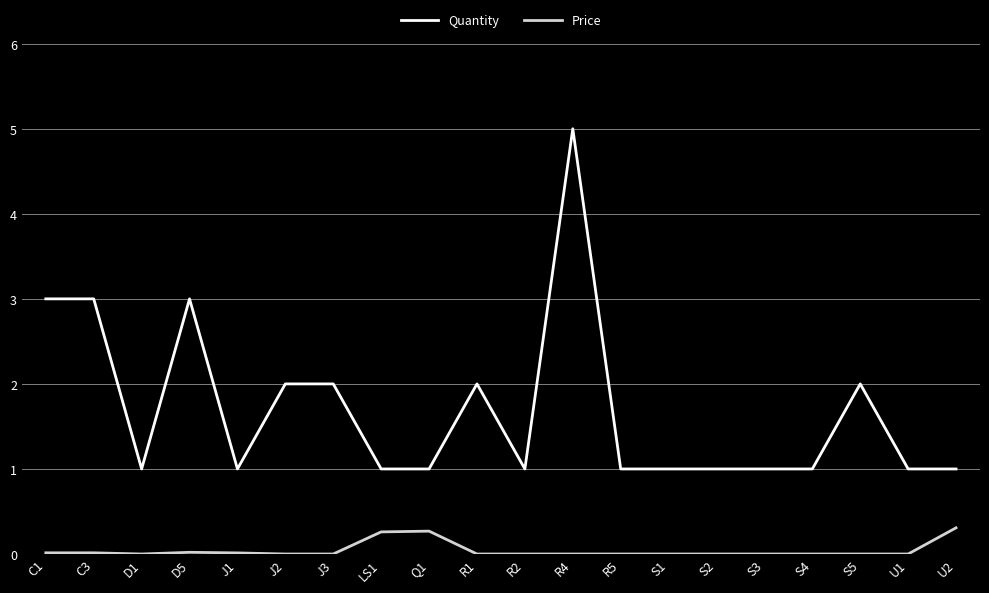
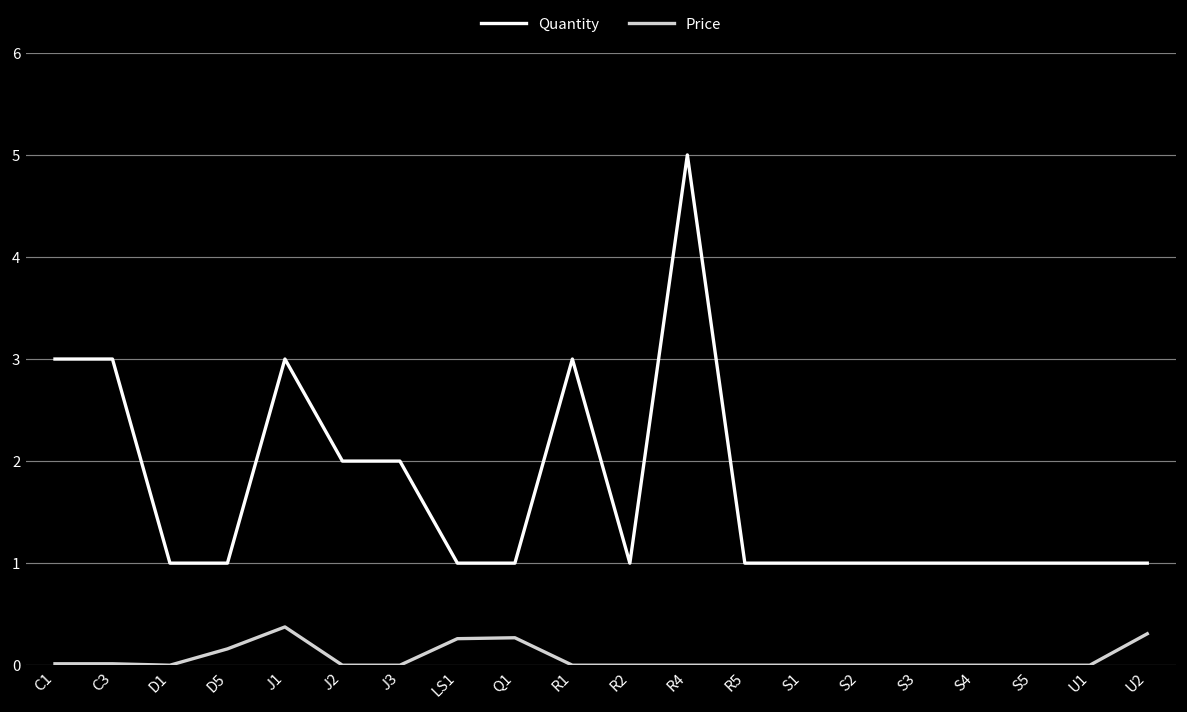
Quantity, D5: 3 -> 1
Price, D5: 0.0 -> 0.2
Quantity, J1: 1 -> 3
Price, J1: 0.0 -> 0.4
Quantity, R1: 2 -> 3
Quantity, S5: 2 -> 1
